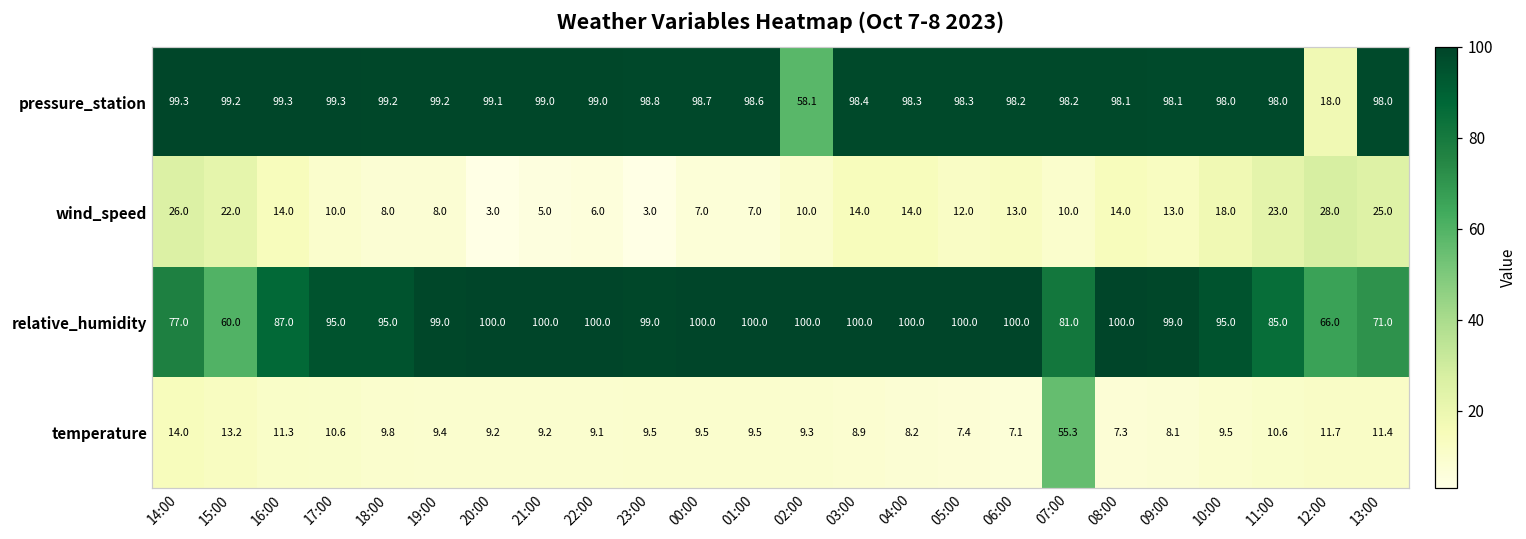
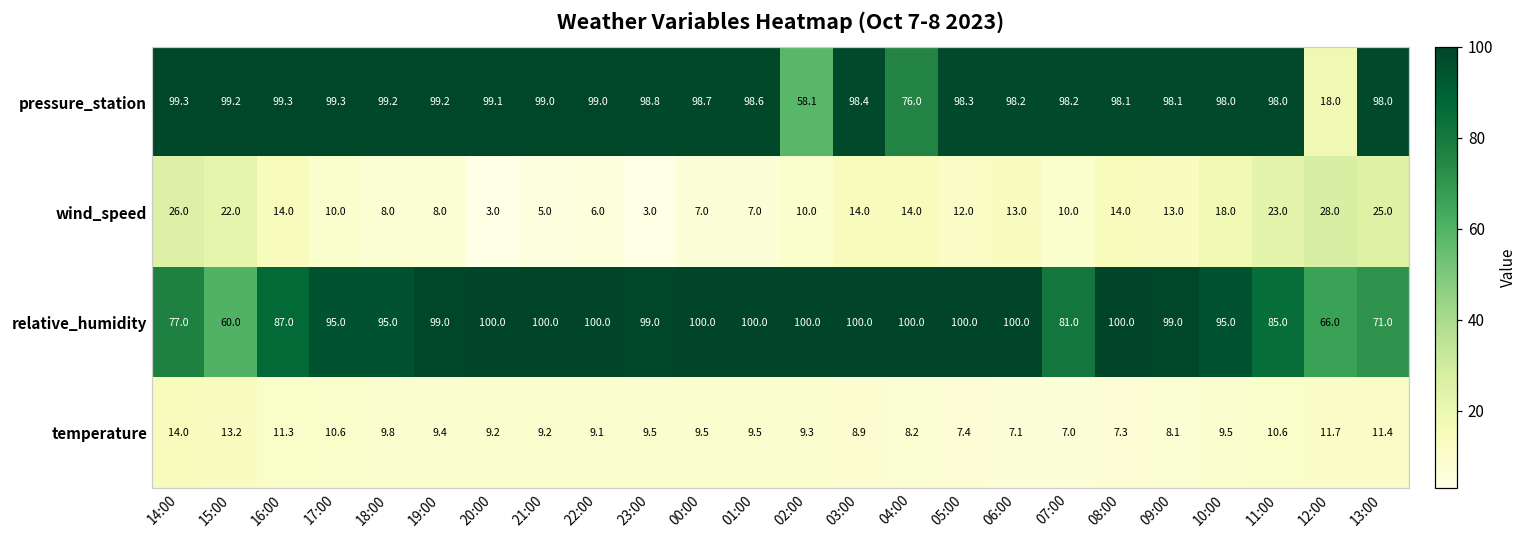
pressure_station, 04:00: 98.3 -> 76.0
temperature, 07:00: 55.3 -> 7.0
